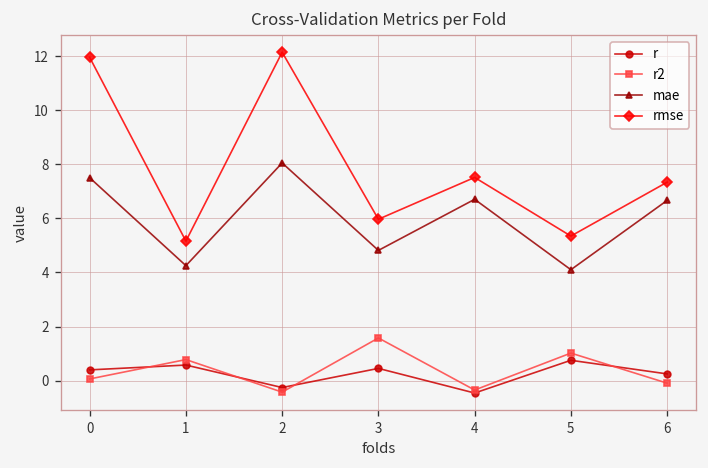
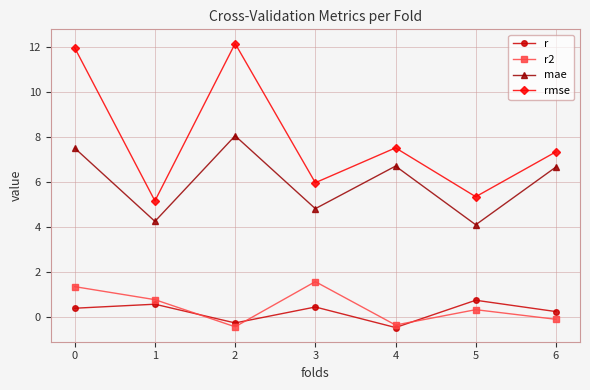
r2, 0: 0.1 -> 1.4
r2, 5: 1.0 -> 0.3
